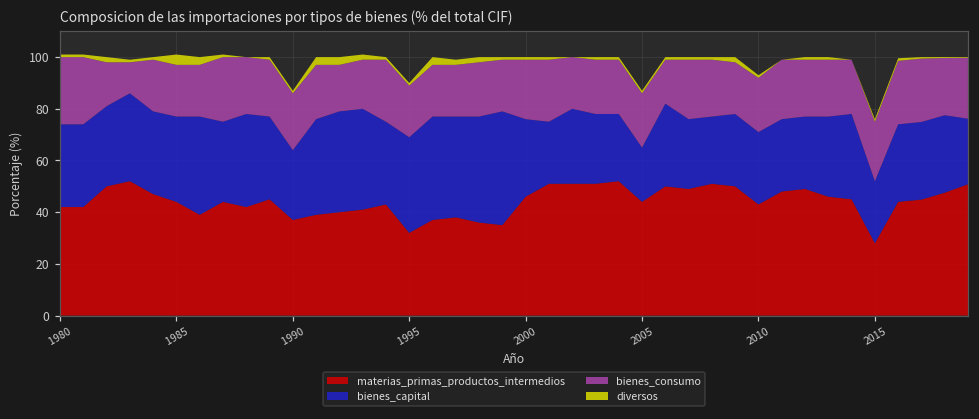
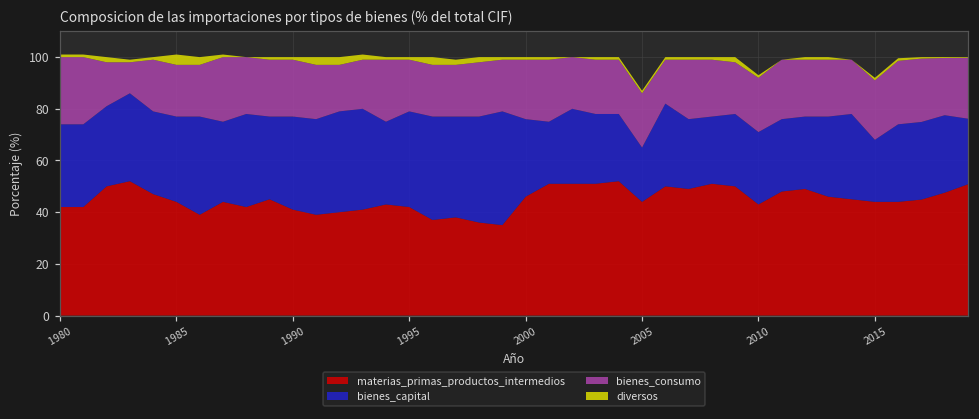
materias_primas_productos_intermedios, 1990: 37 -> 41
bienes_capital, 1990: 27 -> 36
materias_primas_productos_intermedios, 1995: 32 -> 42
materias_primas_productos_intermedios, 2015: 28 -> 44
